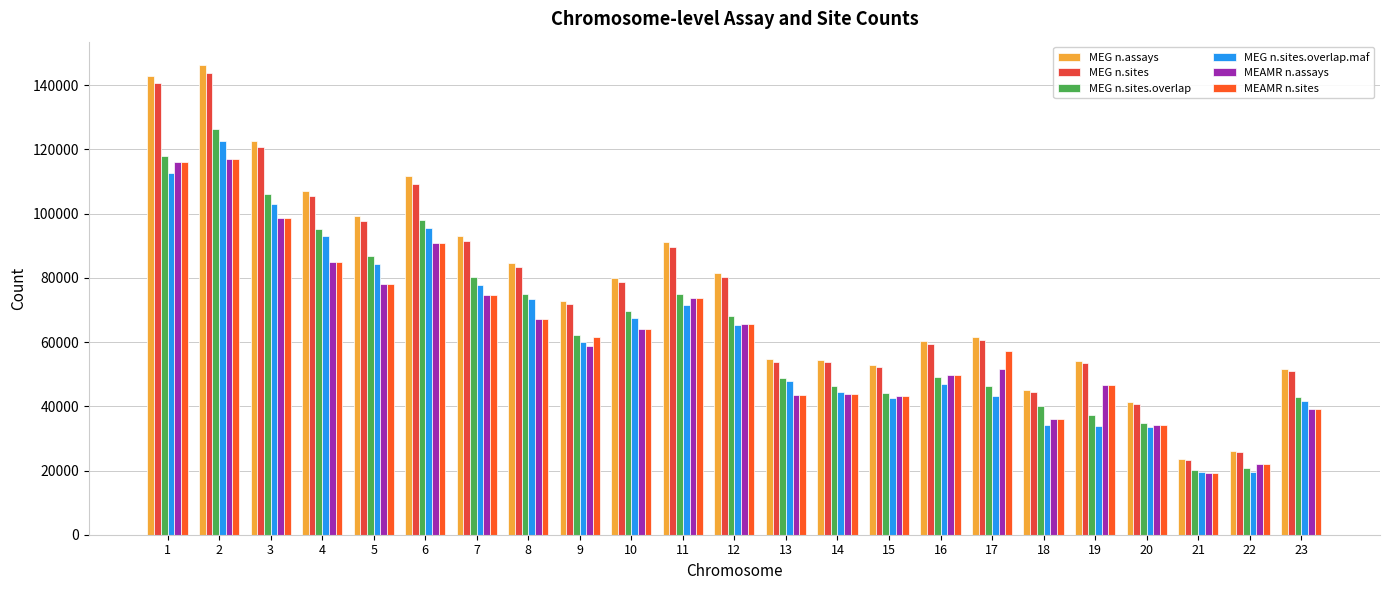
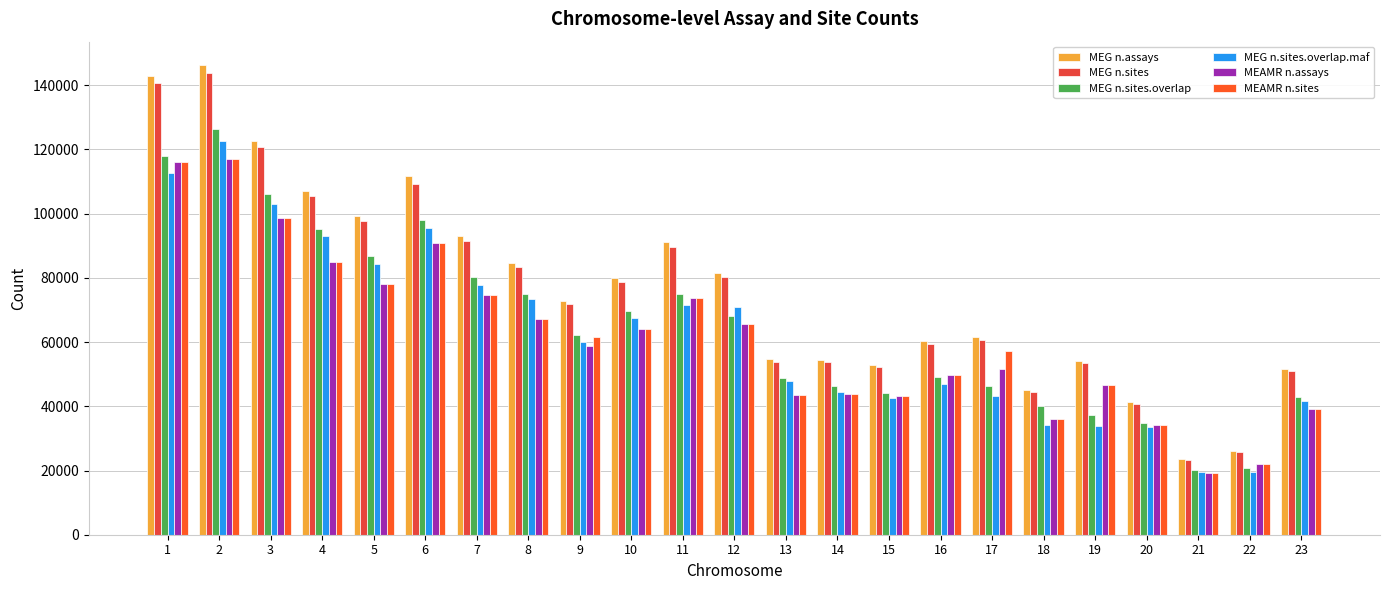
MEG n.sites.overlap.maf, 12: 65000 -> 71000
